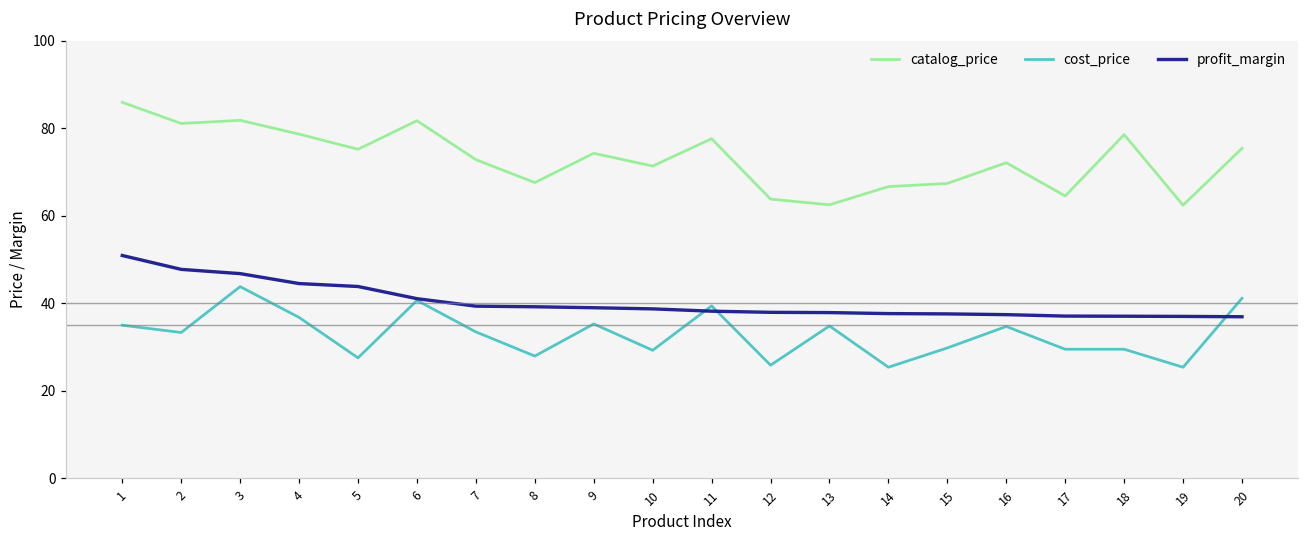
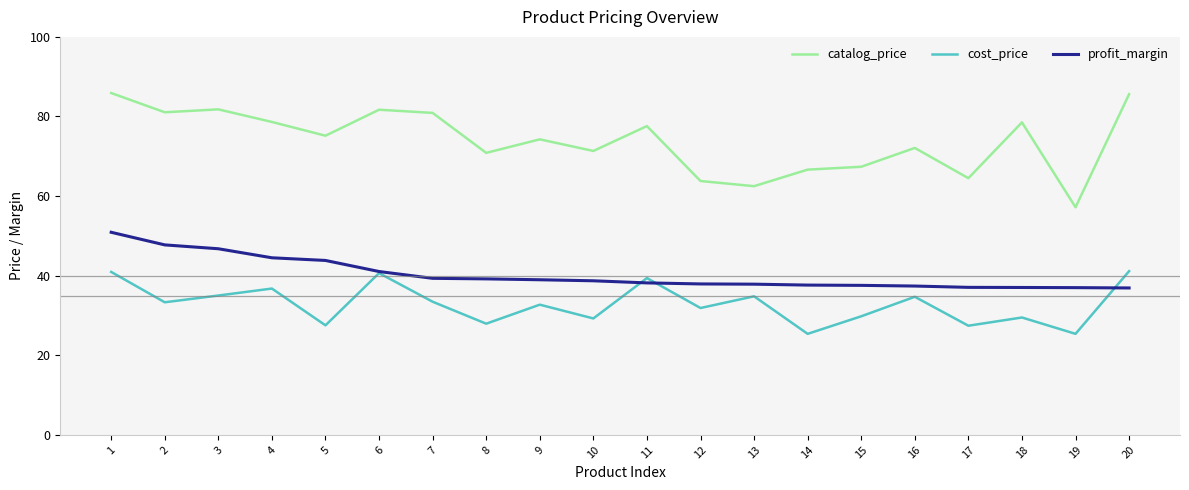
cost_price, 1: 35 -> 41
cost_price, 3: 44 -> 35
catalog_price, 7: 73 -> 81
catalog_price, 8: 68 -> 71
cost_price, 9: 35 -> 33
cost_price, 12: 26 -> 32
cost_price, 17: 30 -> 27
catalog_price, 19: 62 -> 57
catalog_price, 20: 75 -> 86
